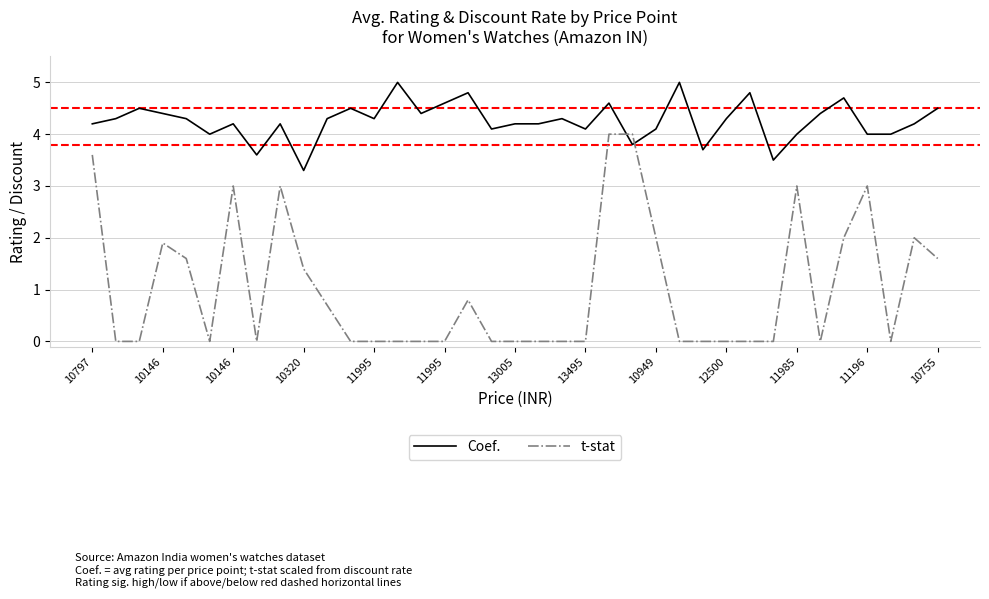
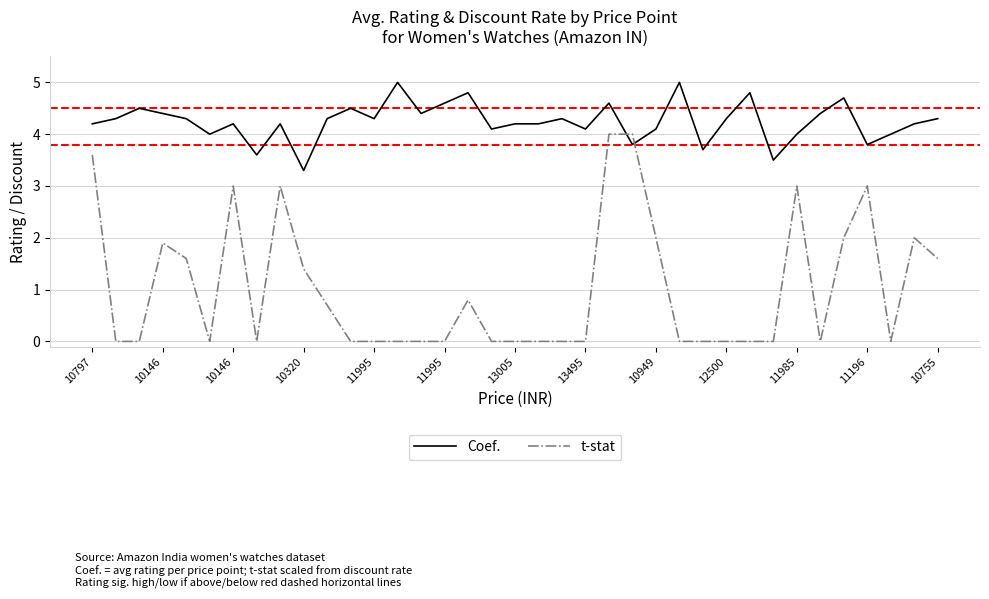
Coef., 11196: 4.0 -> 3.8
Coef., 10755: 4.5 -> 4.3
